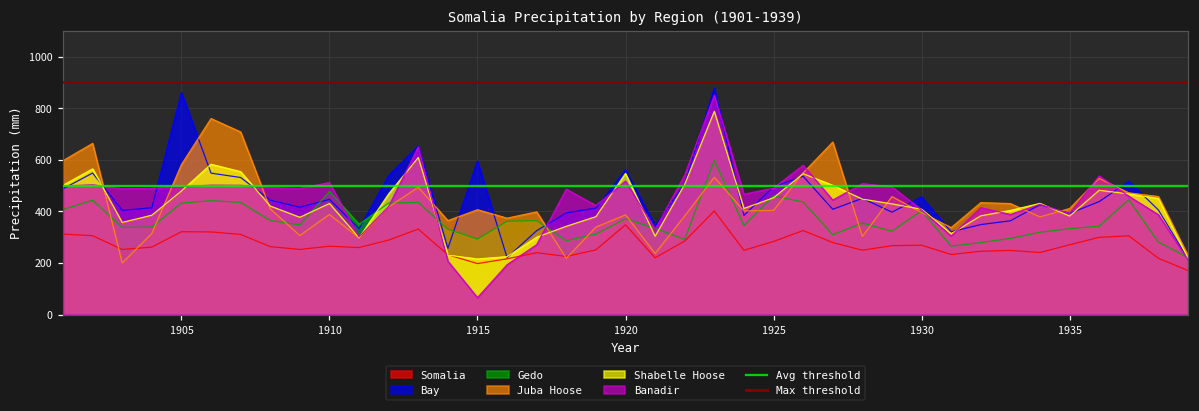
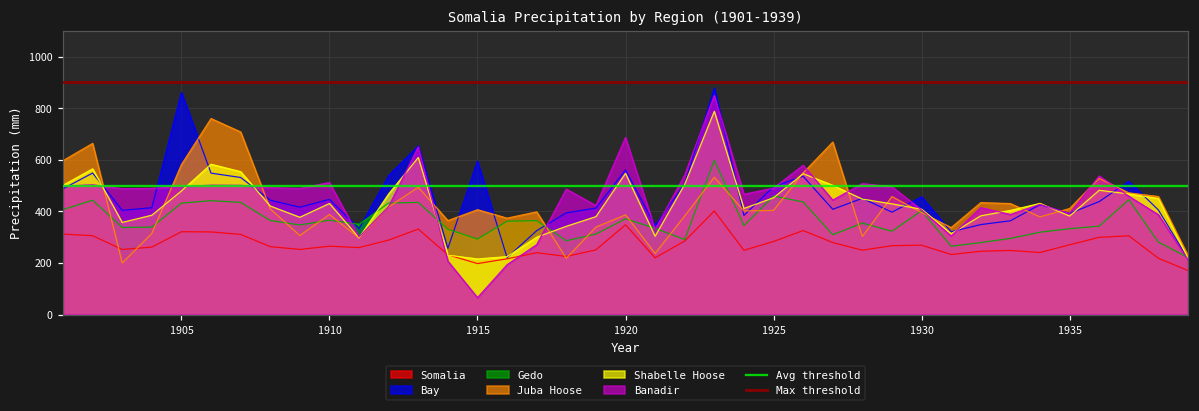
Gedo, 1910: 480 -> 370
Banadir, 1920: 520 -> 690
